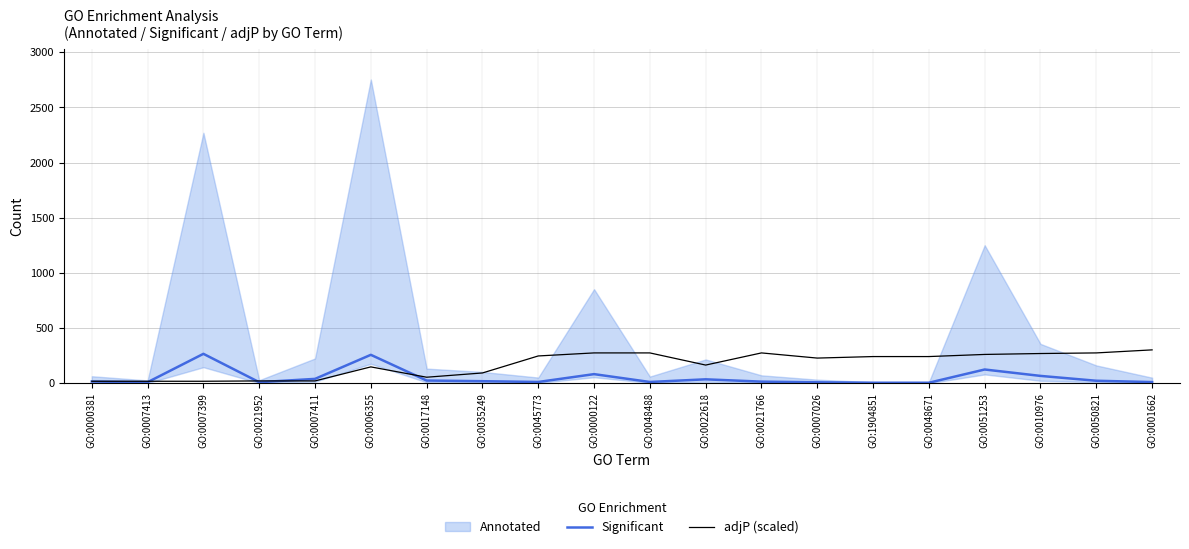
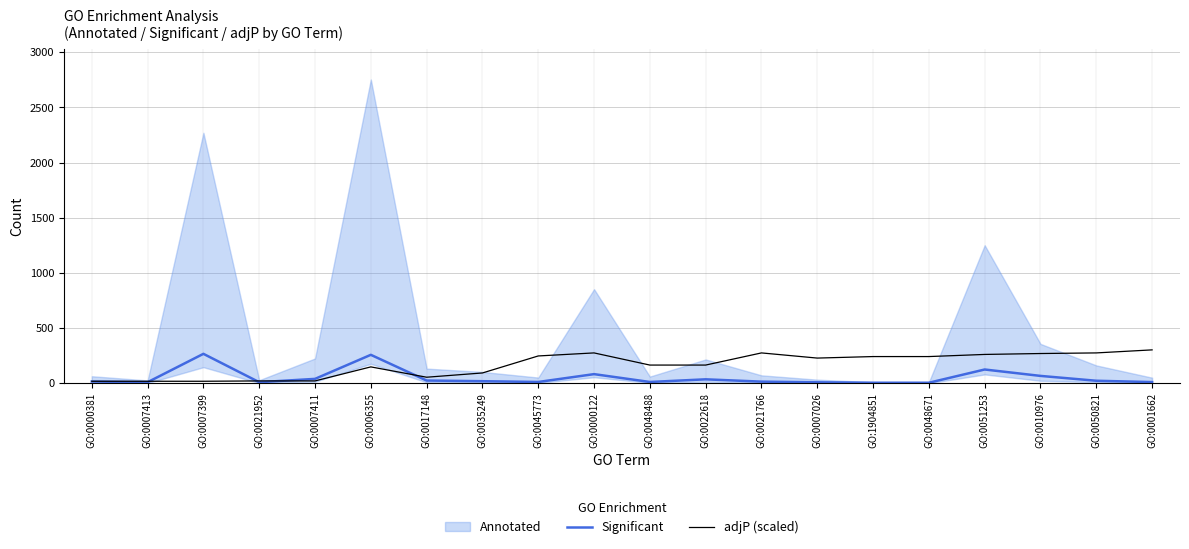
adjP (scaled), GO:0048488: 280 -> 170
